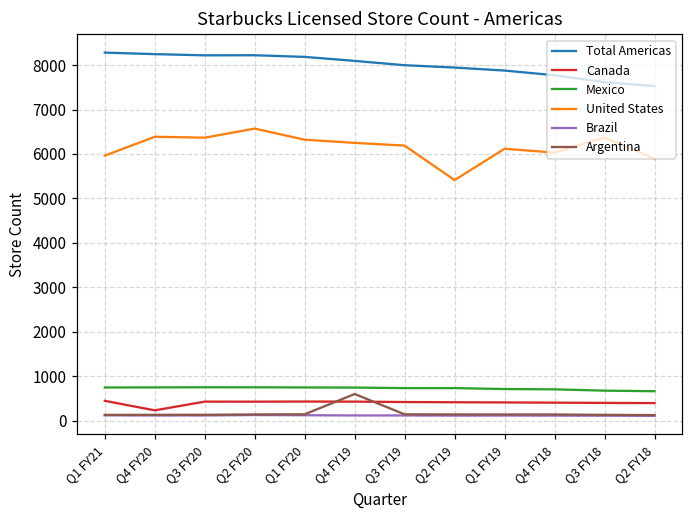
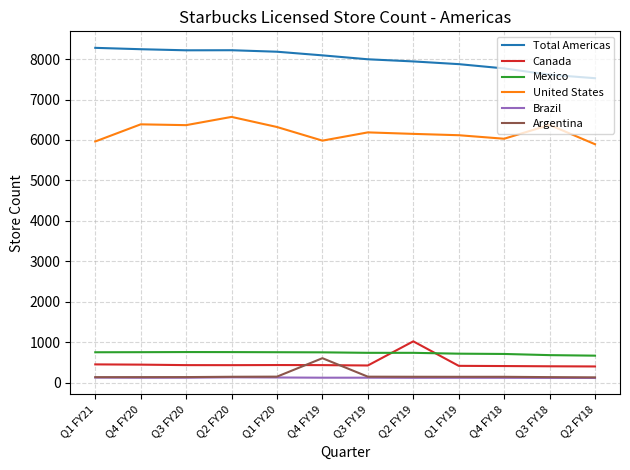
Canada, Q4 FY20: 200 -> 400
United States, Q4 FY19: 6300 -> 6000
Canada, Q2 FY19: 400 -> 1000
United States, Q2 FY19: 5400 -> 6200
